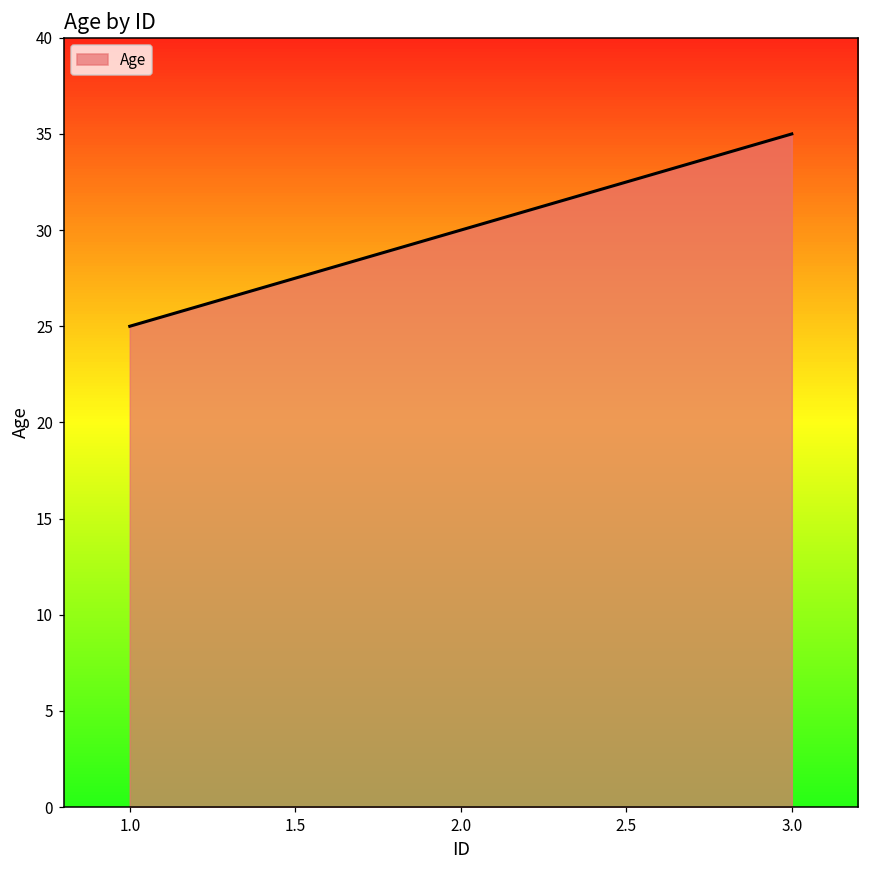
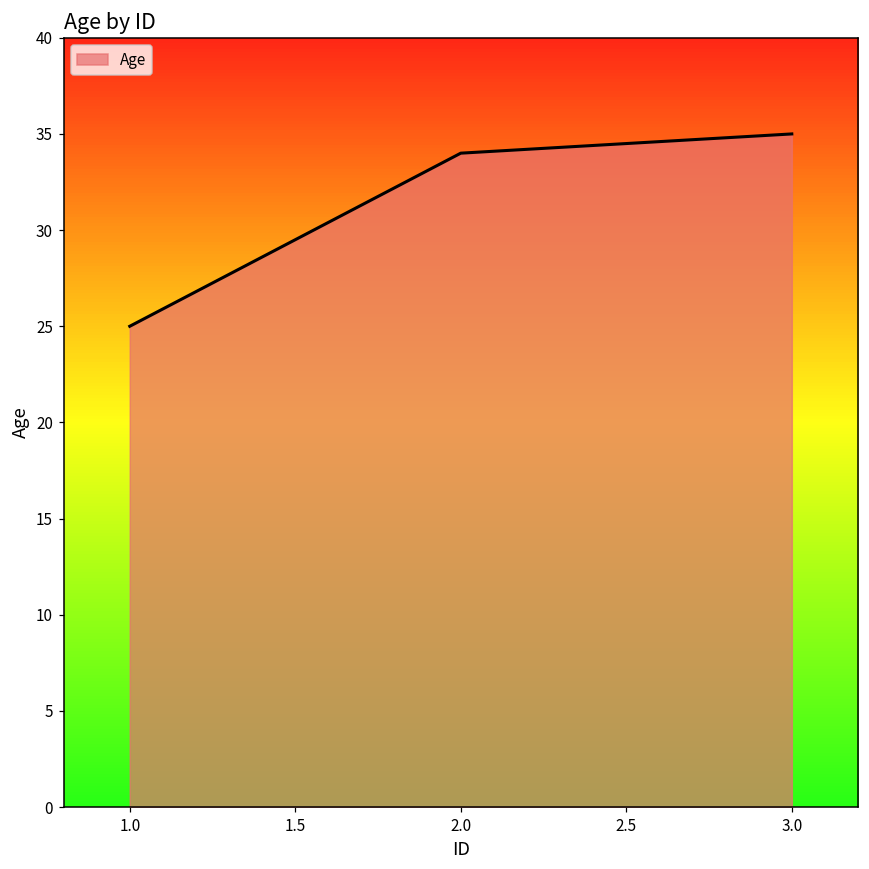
2.0: 30 -> 34
